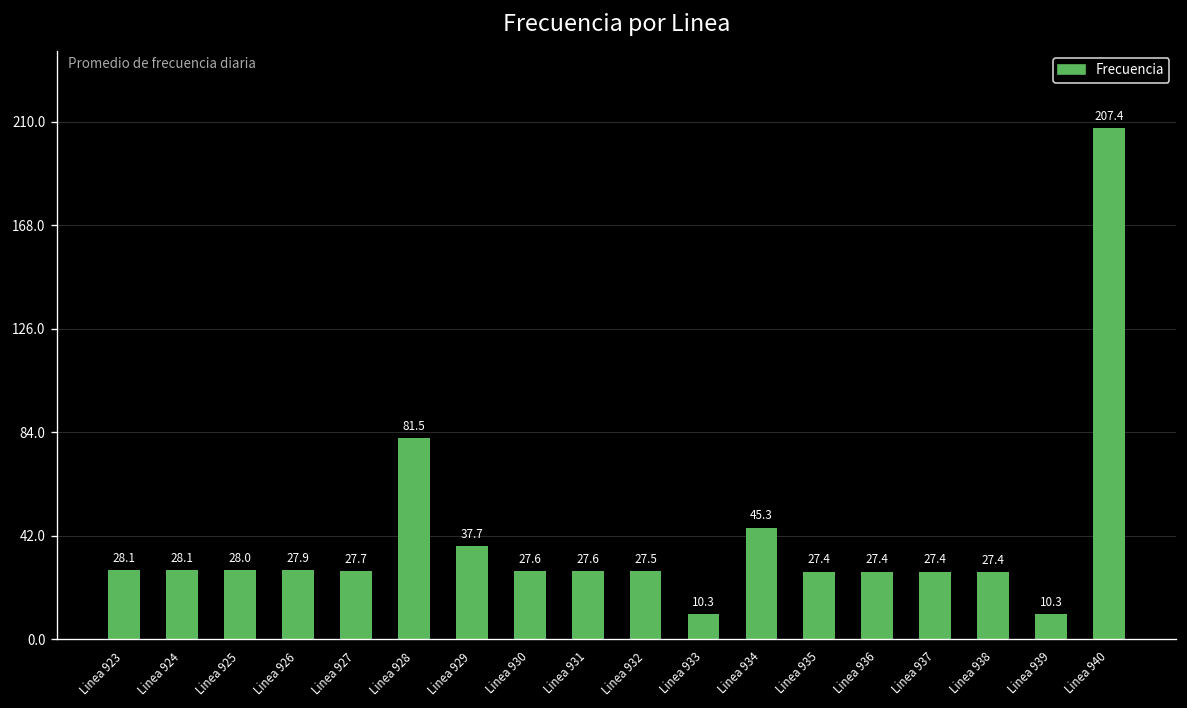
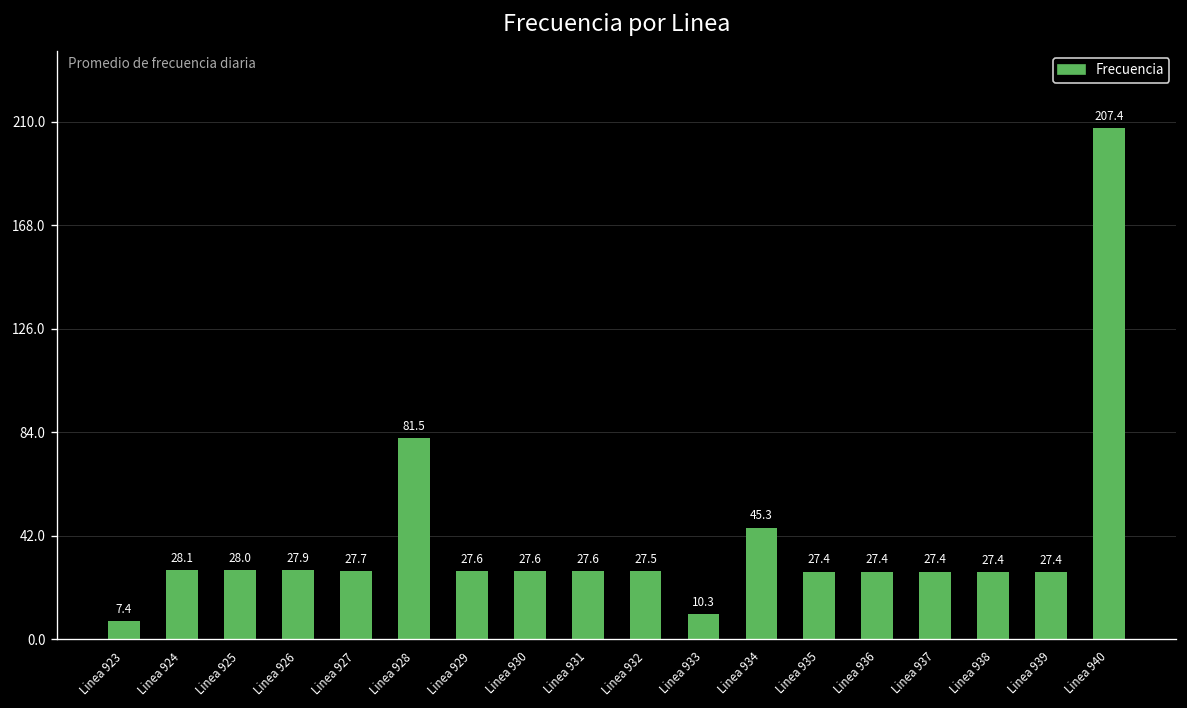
Linea 923: 28.1 -> 7.4
Linea 929: 37.7 -> 27.6
Linea 939: 10.3 -> 27.4
